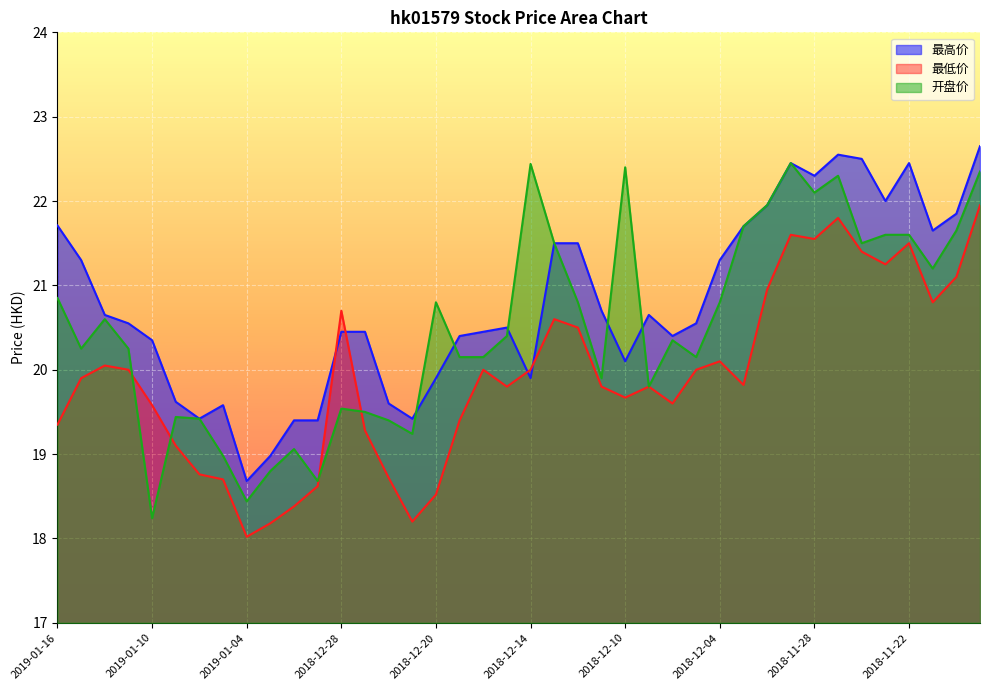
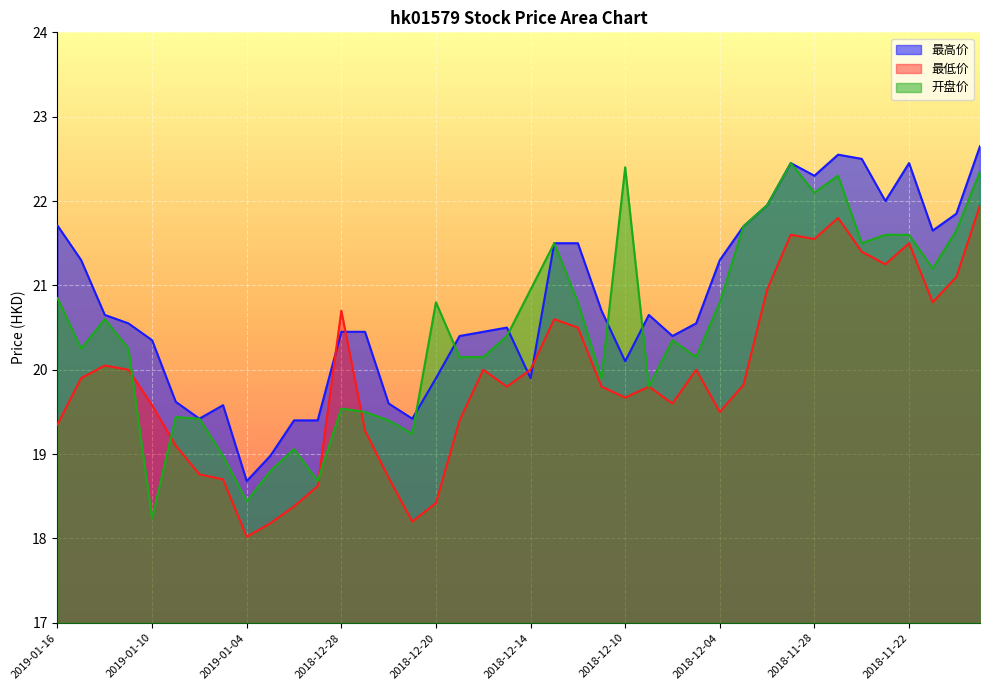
最低价, 2018-12-20: 18.5 -> 18.4
开盘价, 2018-12-14: 22.4 -> 21.0
最低价, 2018-12-04: 20.1 -> 19.5
